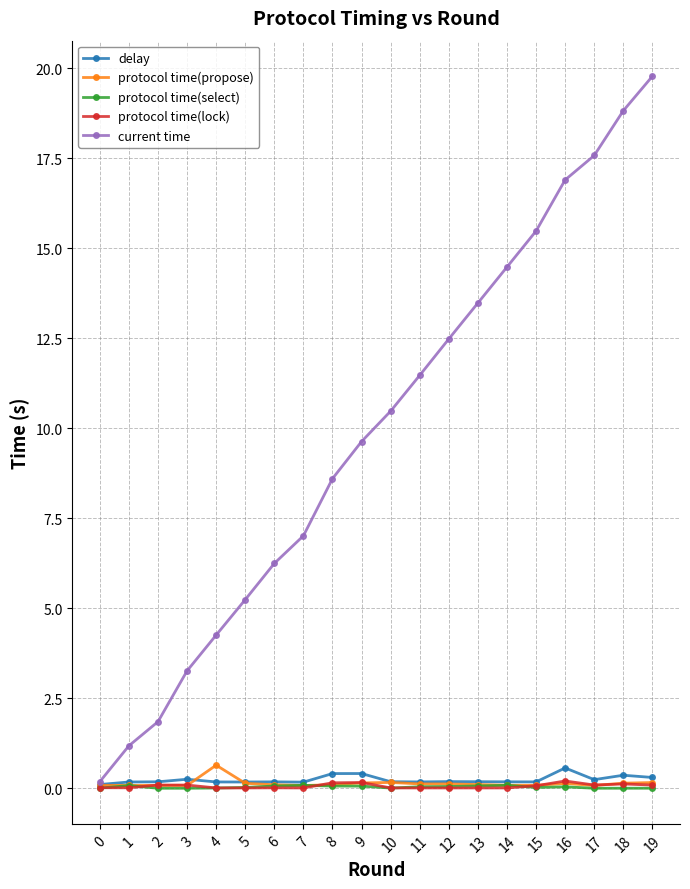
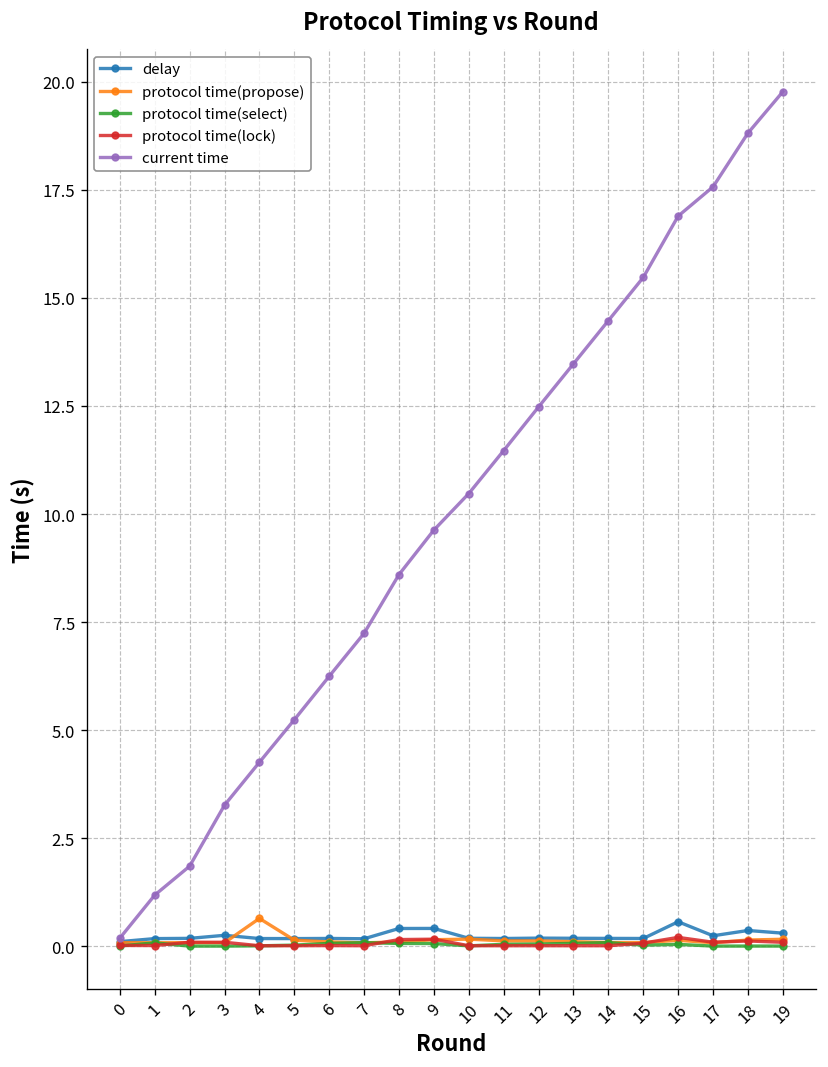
current time, 7: 7.0 -> 7.2
